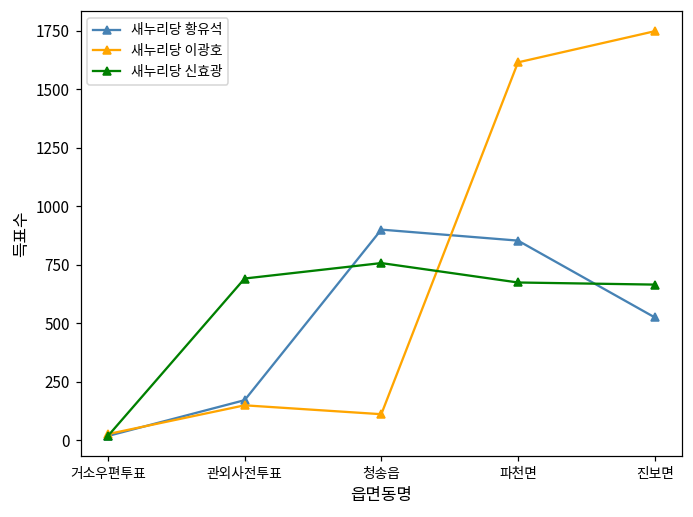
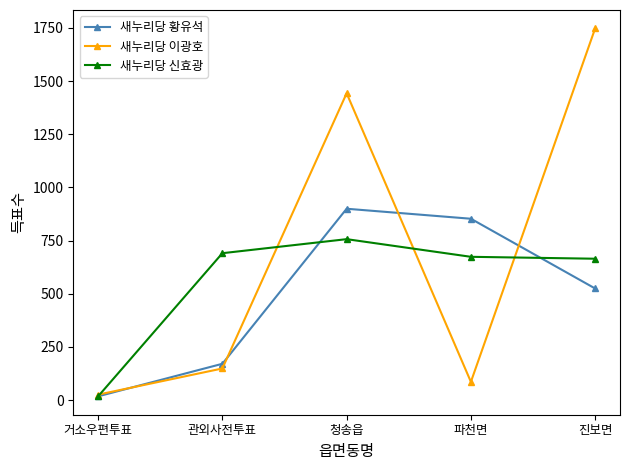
새누리당 이광호, 청송읍: 110 -> 1440
새누리당 이광호, 파천면: 1620 -> 90
